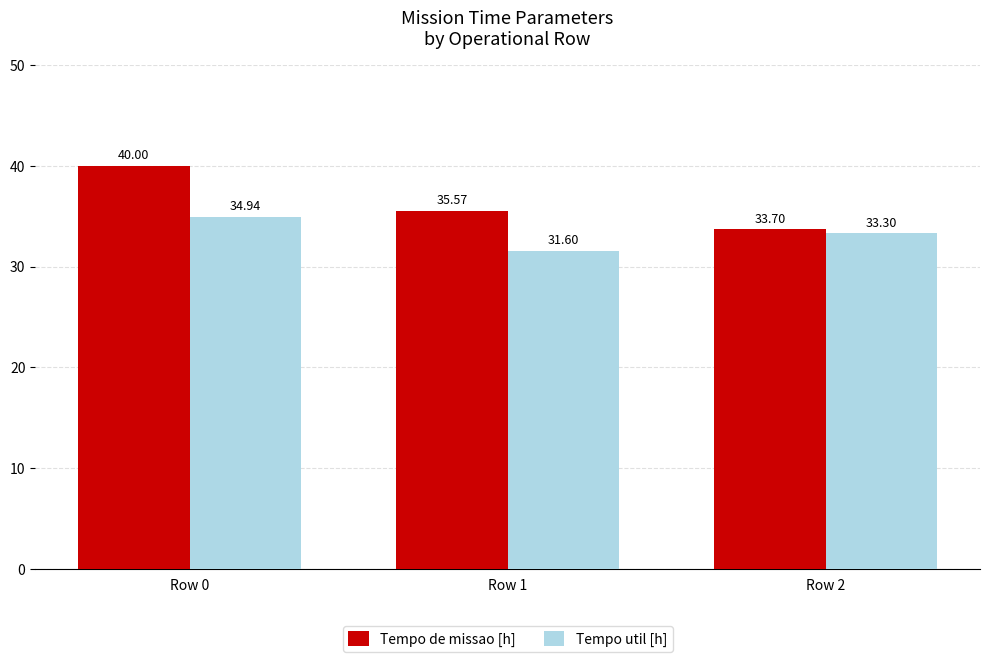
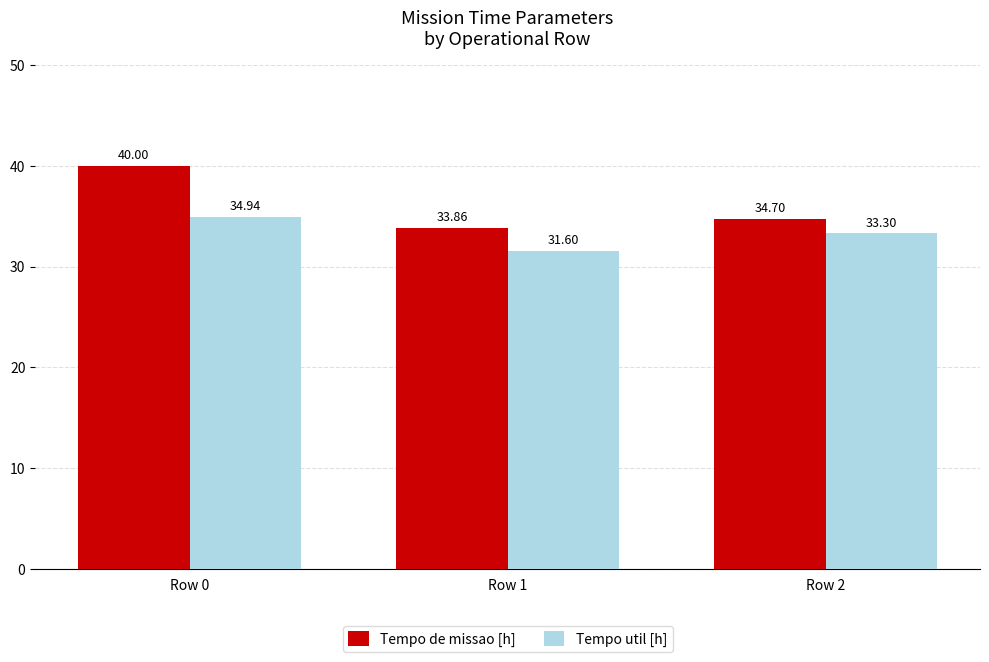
Tempo de missao [h], Row 1: 35.57 -> 33.86
Tempo de missao [h], Row 2: 33.70 -> 34.70
